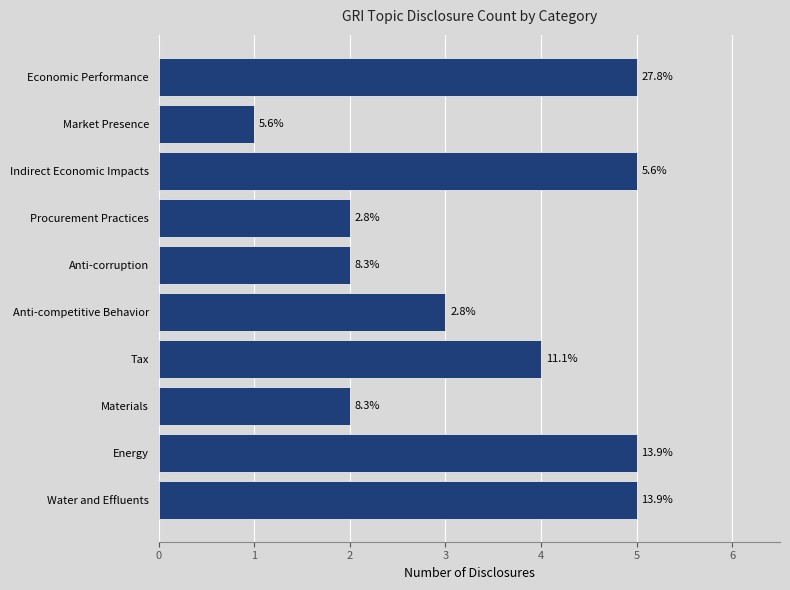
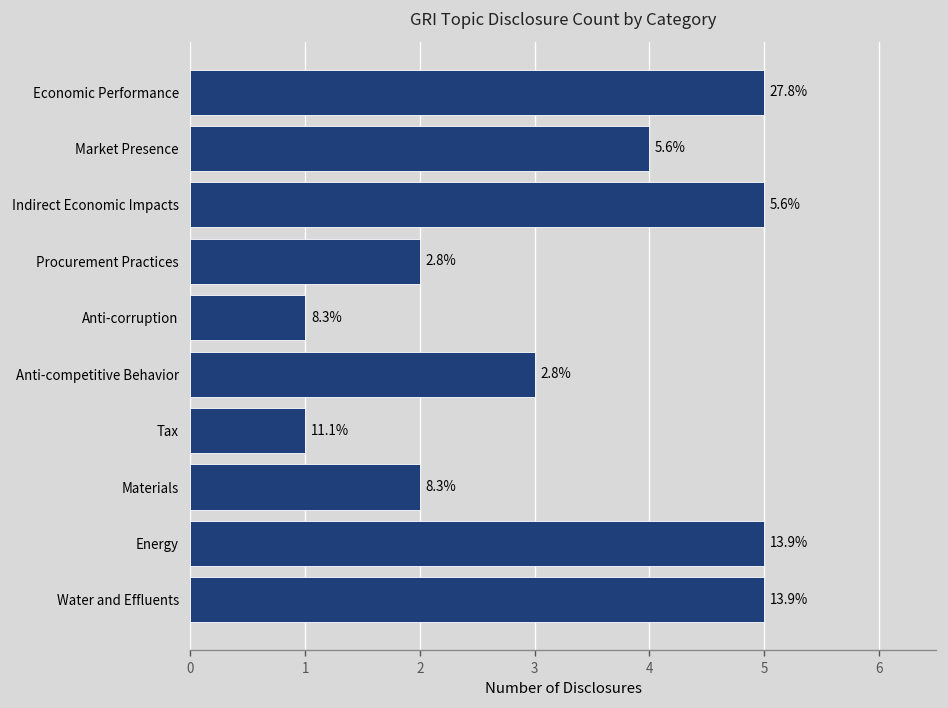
Market Presence: 1 -> 4
Anti-corruption: 2 -> 1
Tax: 4 -> 1
